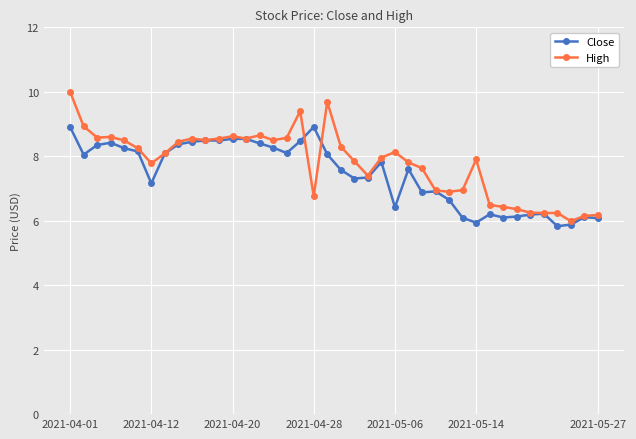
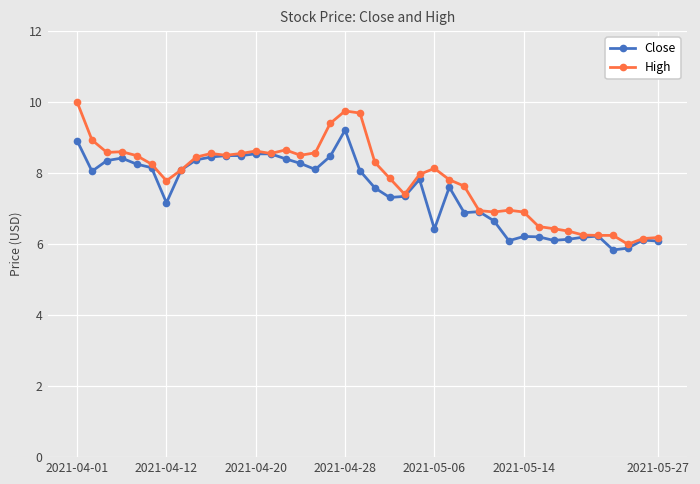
Close, 2021-04-28: 8.9 -> 9.2
High, 2021-04-28: 6.8 -> 9.8
Close, 2021-05-14: 5.9 -> 6.2
High, 2021-05-14: 7.9 -> 6.9
